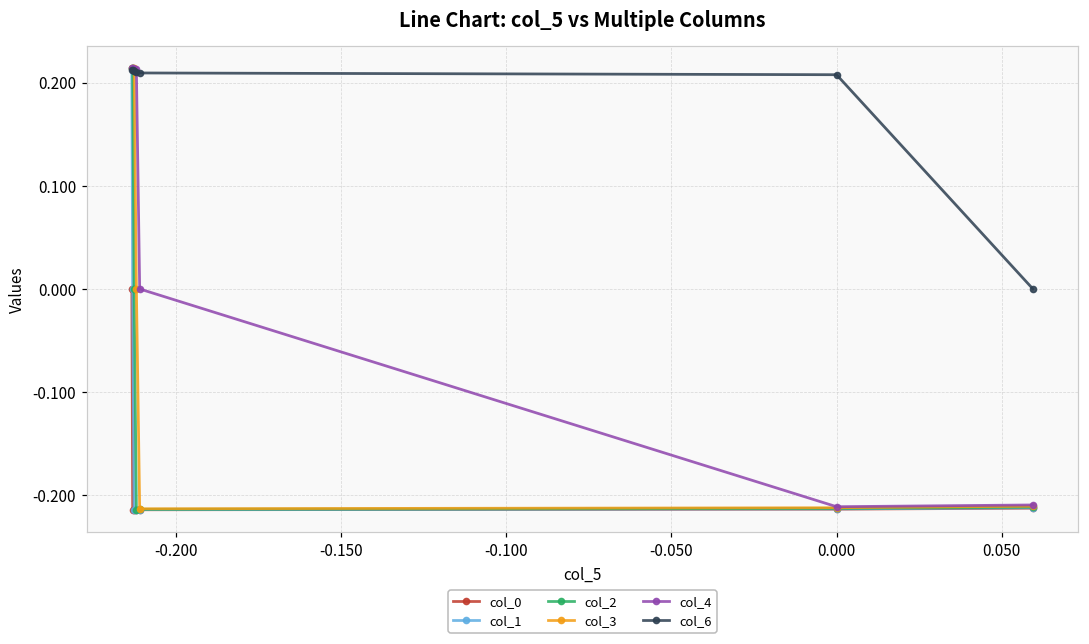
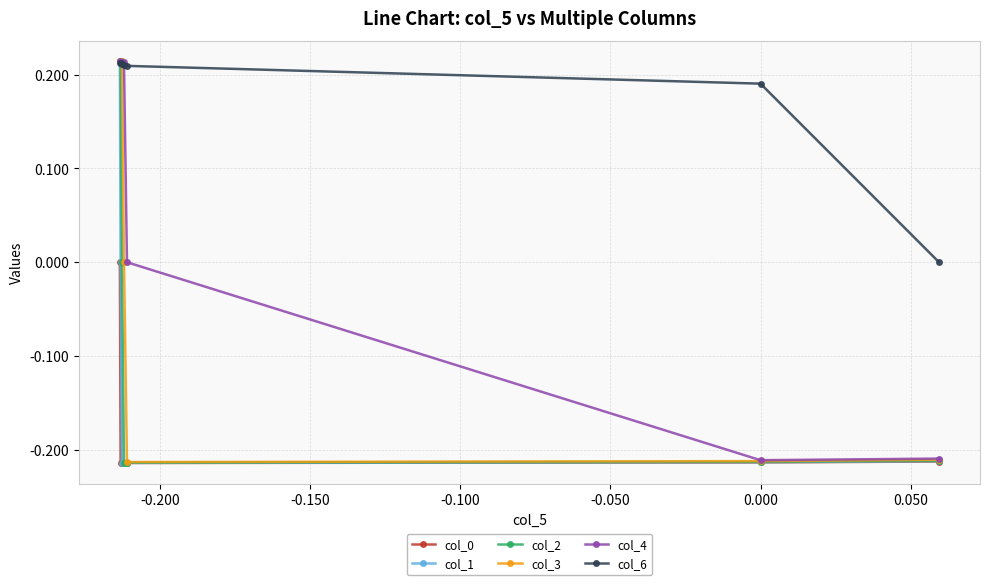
col_6, 0.000: 0.21 -> 0.19
